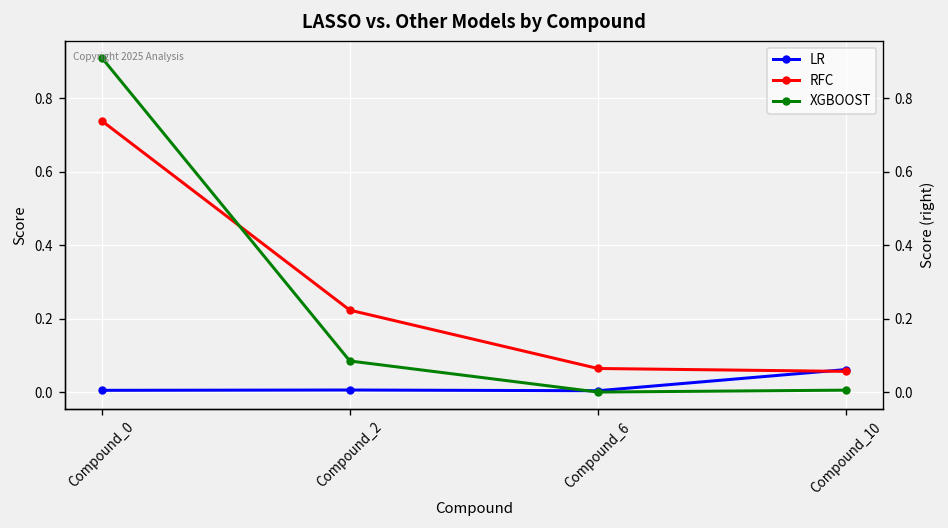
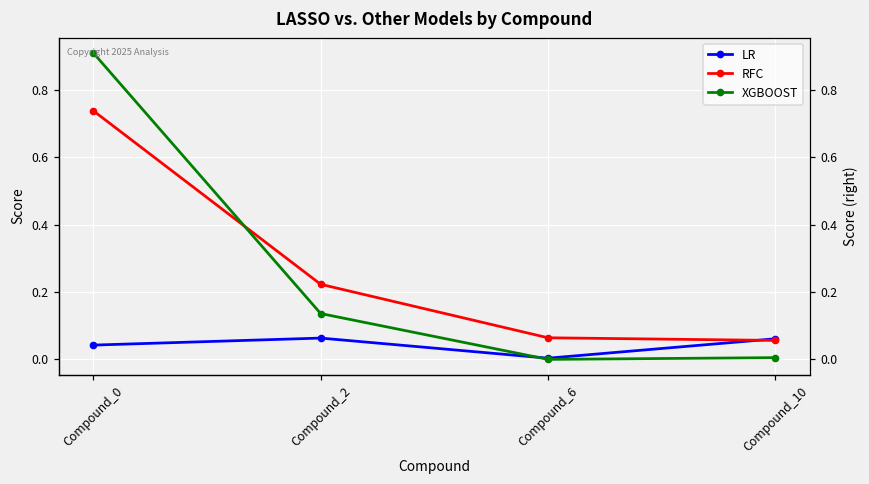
LR, Compound_0: 0.00 -> 0.04
LR, Compound_2: 0.01 -> 0.06
XGBOOST, Compound_2: 0.08 -> 0.14
